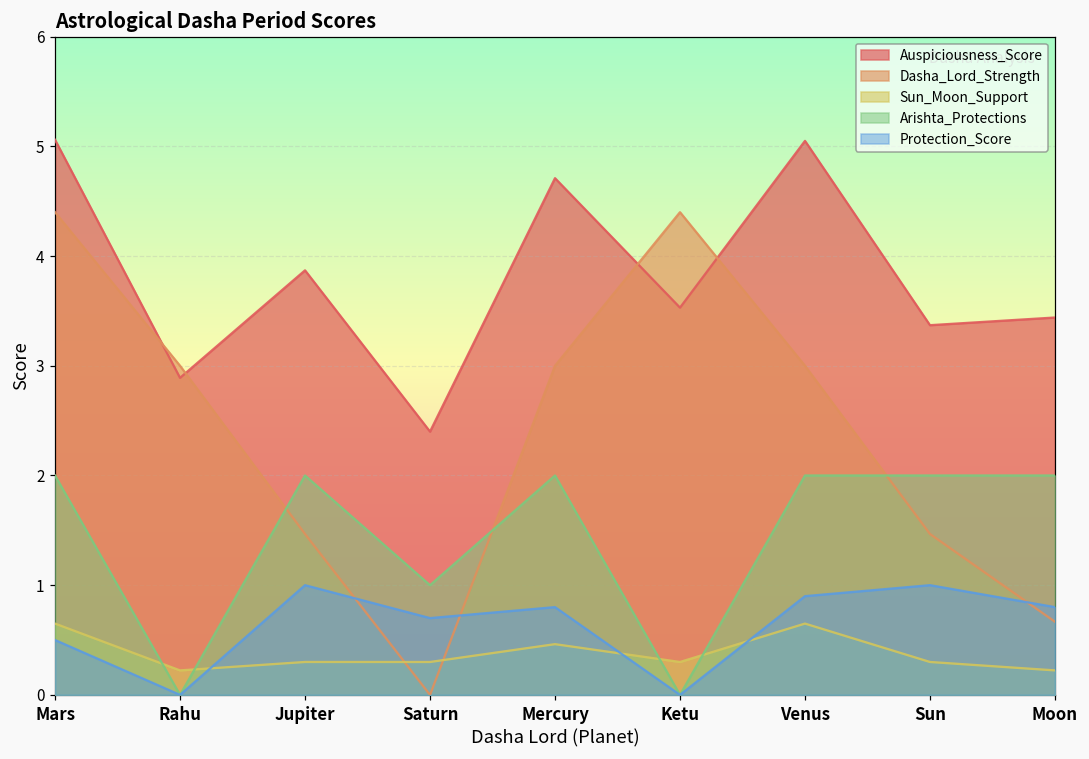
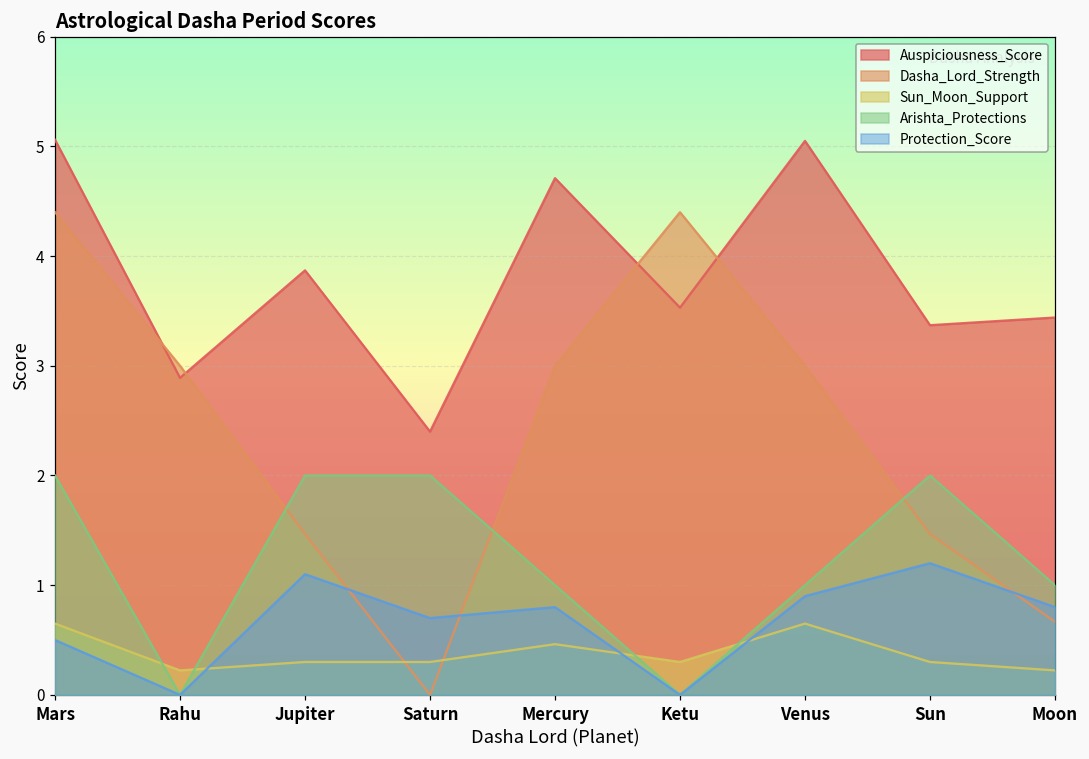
Protection_Score, Jupiter: 1.0 -> 1.1
Arishta_Protections, Saturn: 1 -> 2
Arishta_Protections, Mercury: 2 -> 1
Arishta_Protections, Venus: 2 -> 1
Protection_Score, Sun: 1.0 -> 1.2
Arishta_Protections, Moon: 2 -> 1
